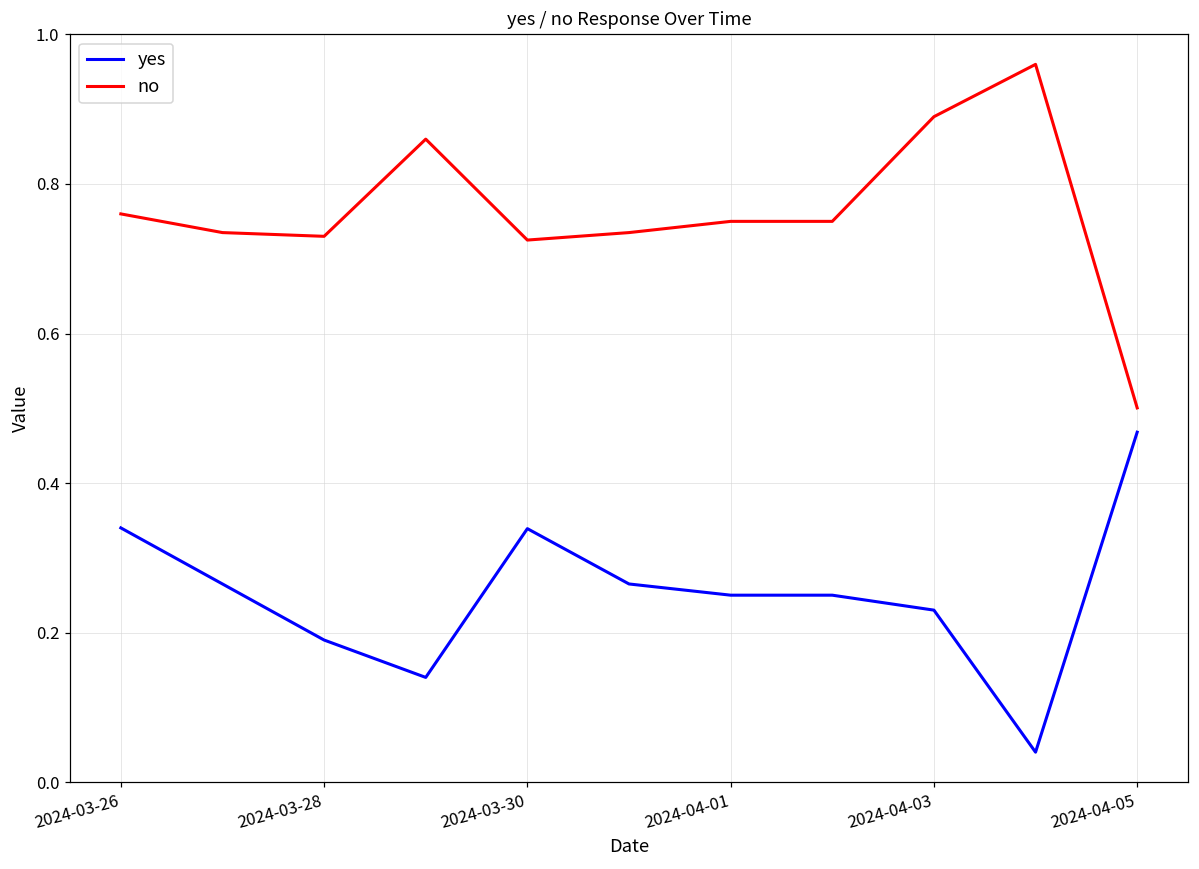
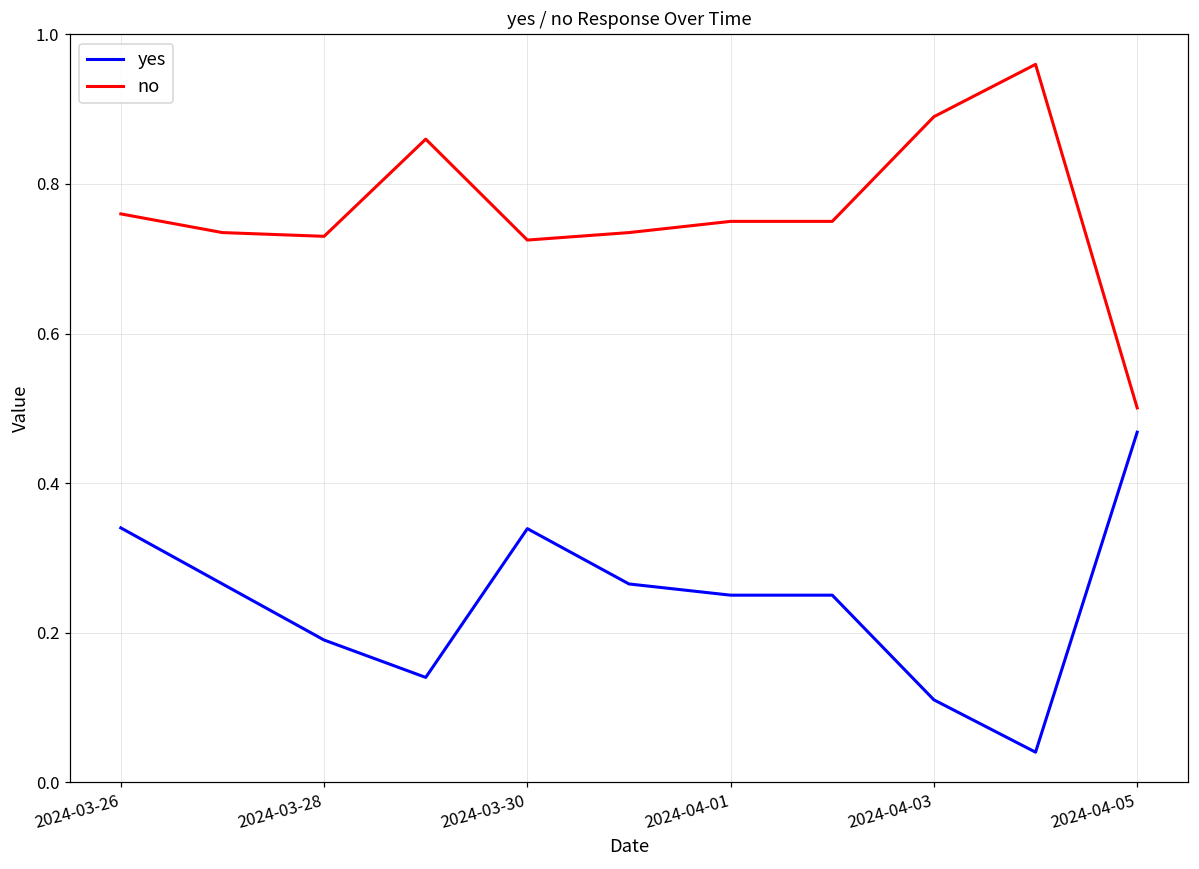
yes, 2024-04-03: 0.23 -> 0.11
